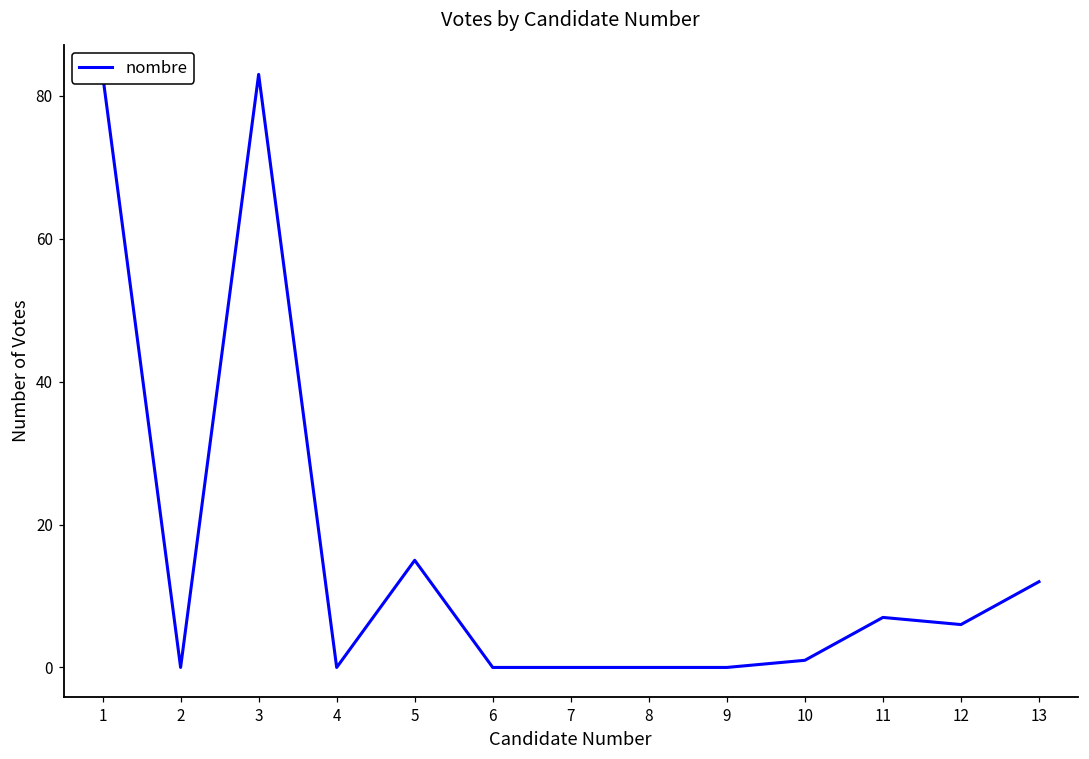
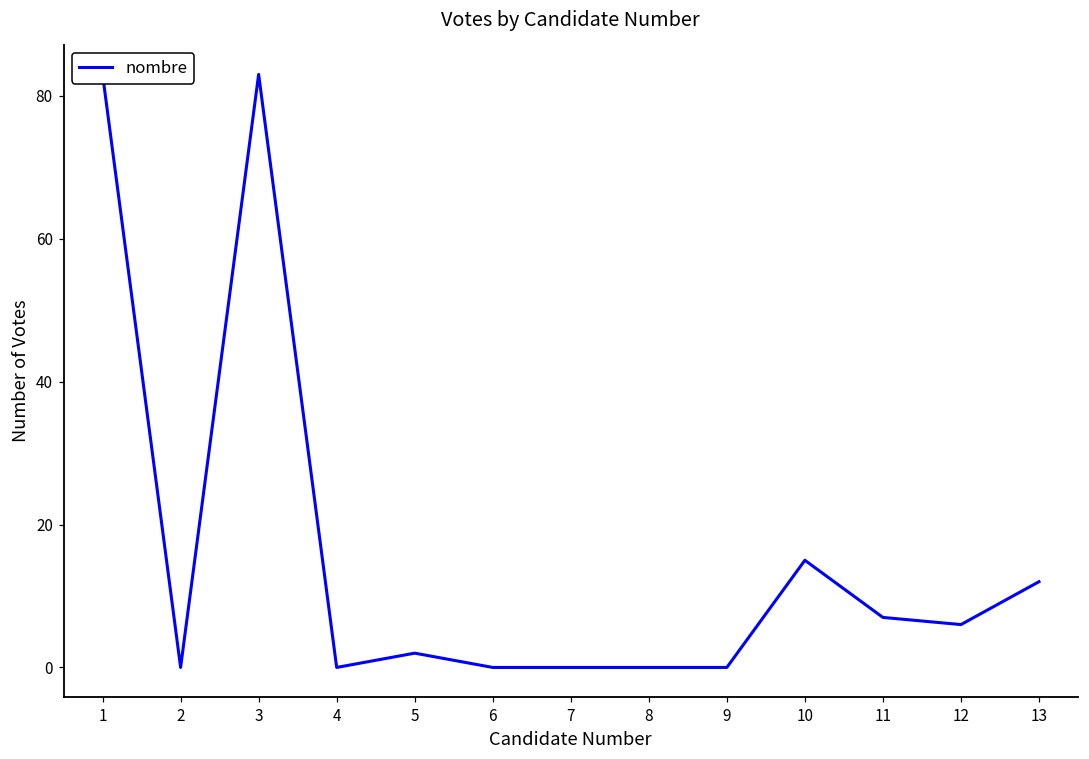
5: 15 -> 2
10: 1 -> 15
